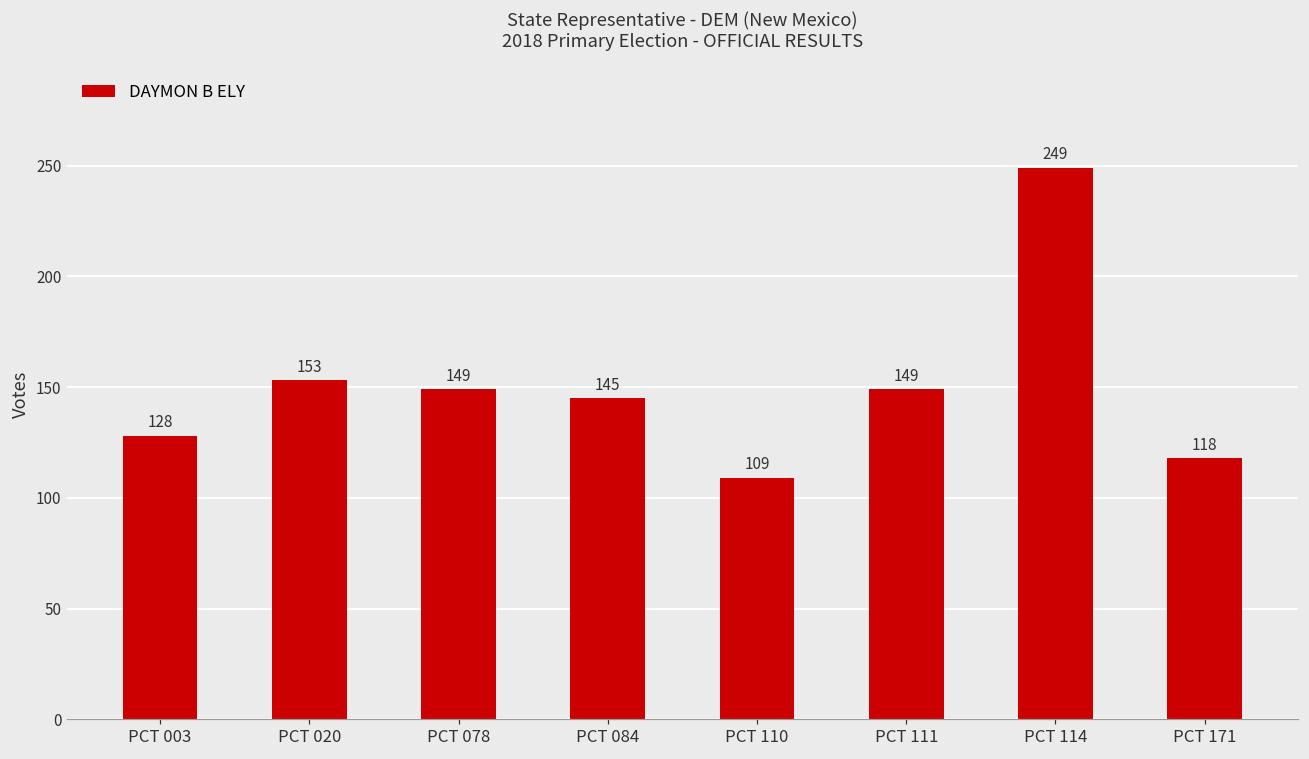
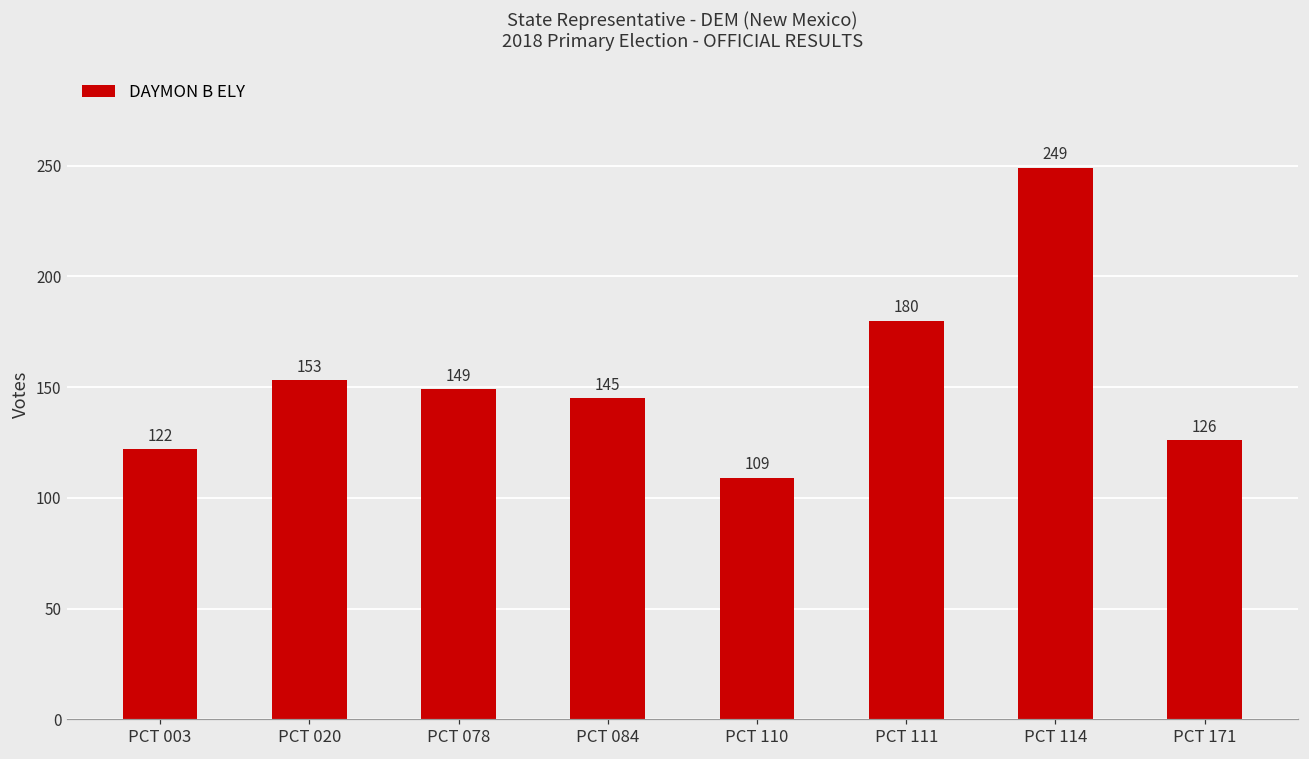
PCT 003: 128 -> 122
PCT 111: 149 -> 180
PCT 171: 118 -> 126
